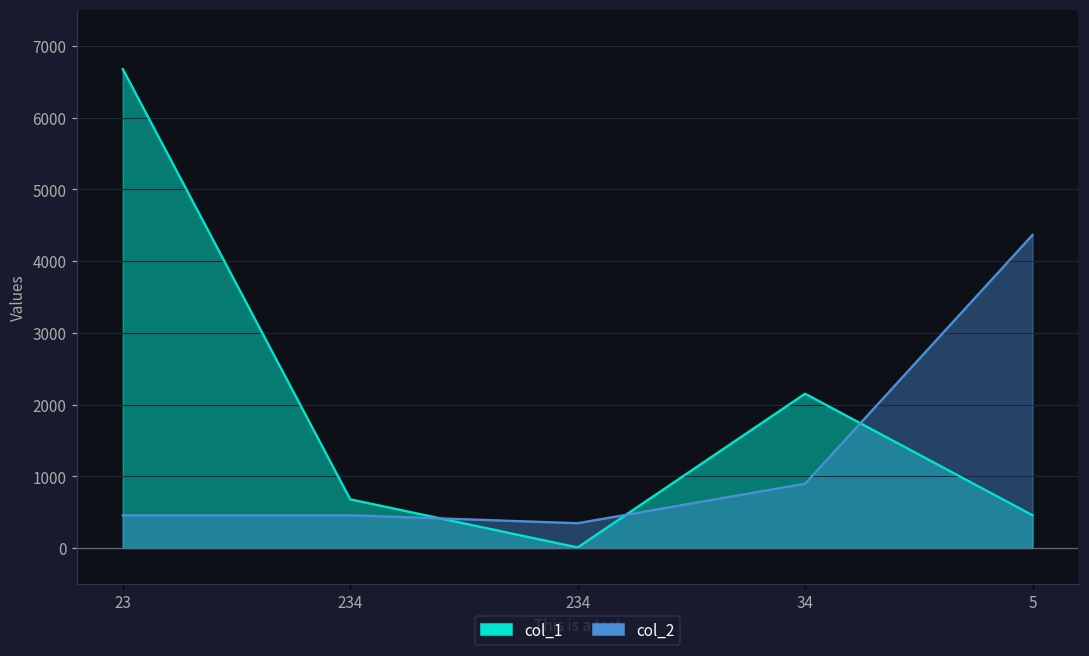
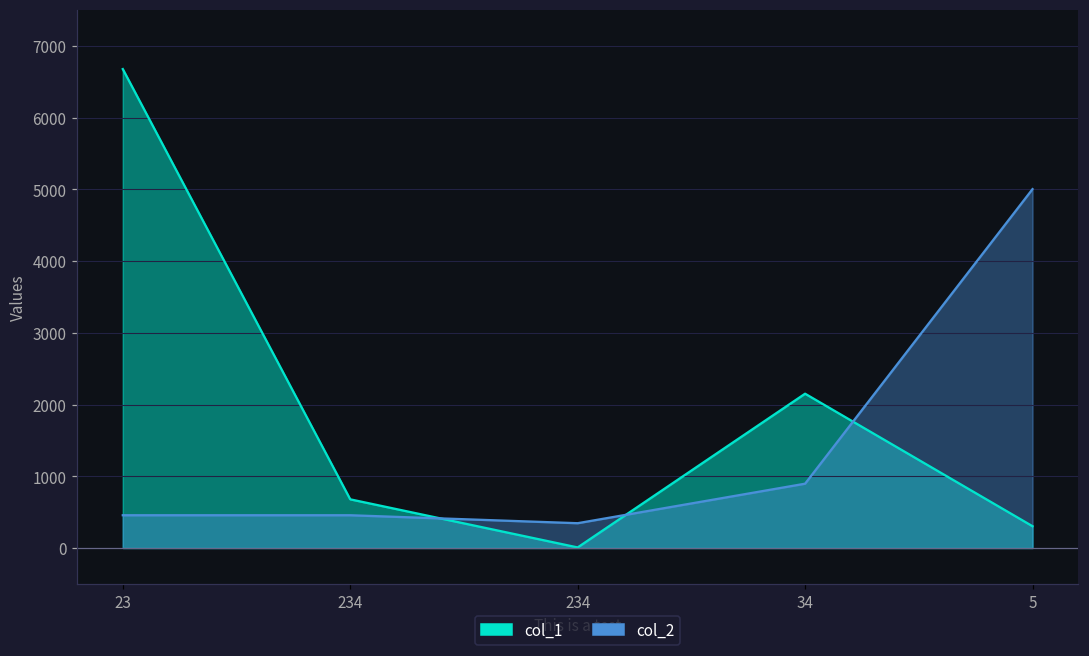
col_1, 5: 500 -> 300
col_2, 5: 4400 -> 5000
